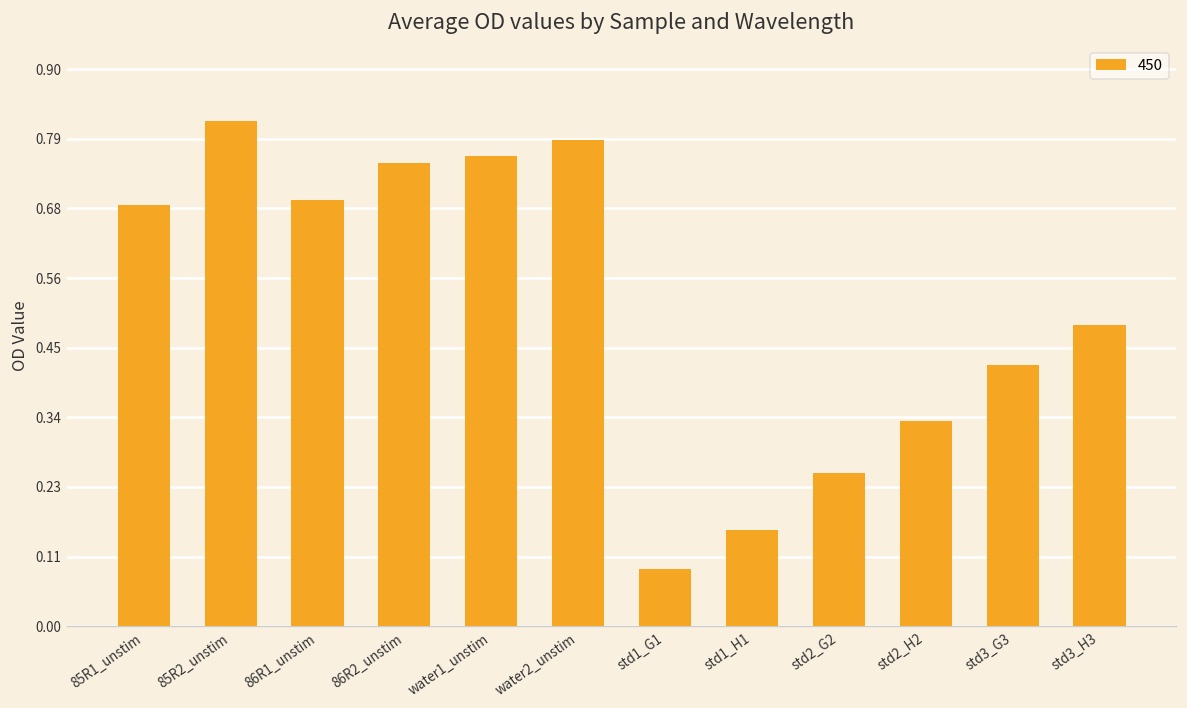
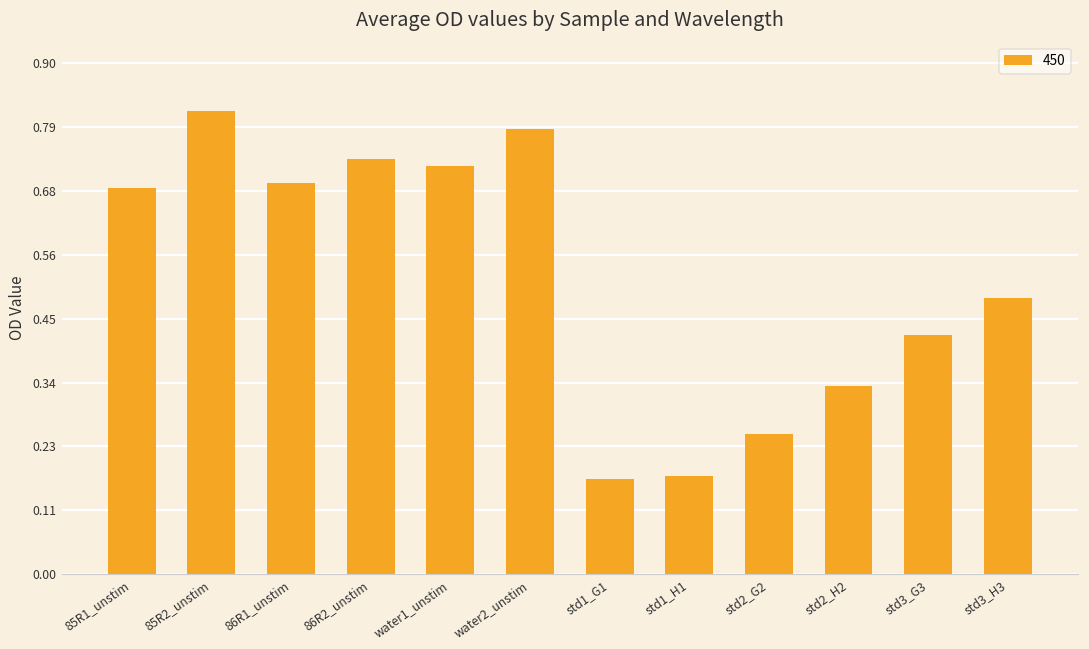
86R2_unstim: 0.75 -> 0.73
water1_unstim: 0.76 -> 0.72
std1_G1: 0.09 -> 0.17
std1_H1: 0.16 -> 0.17
